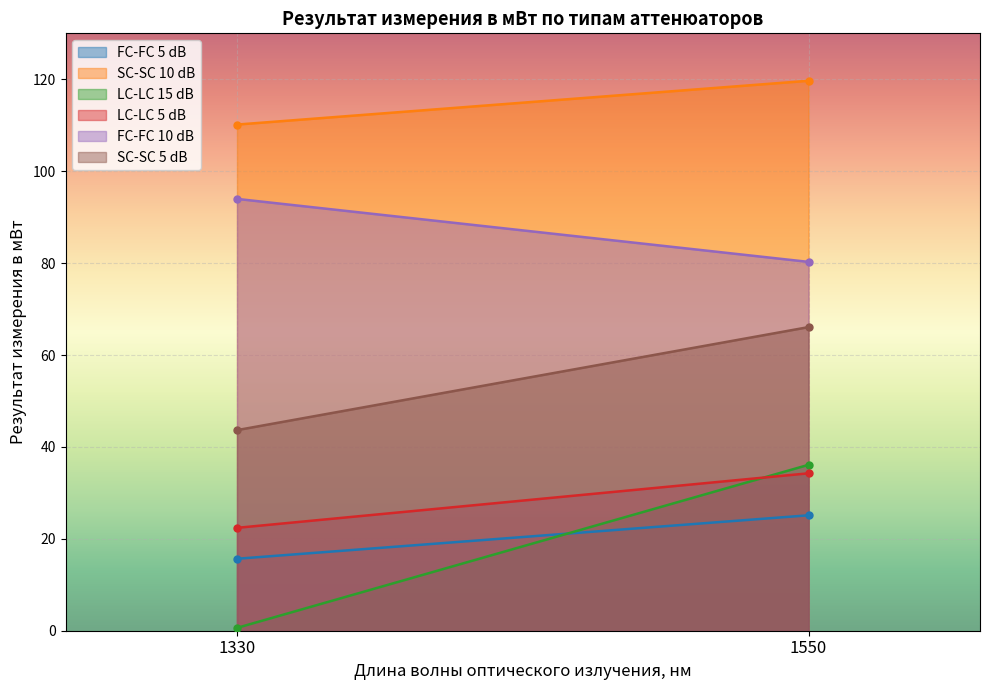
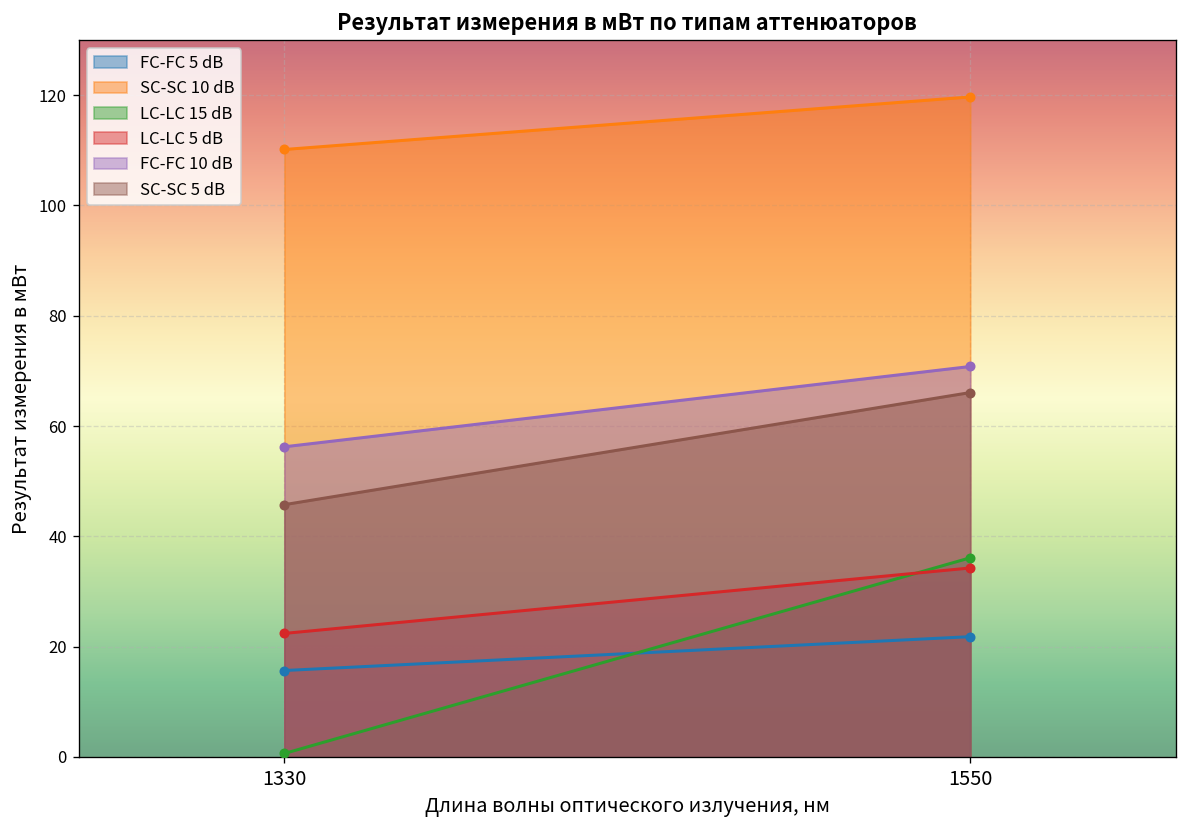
FC-FC 10 dB, 1330: 94 -> 56
SC-SC 5 dB, 1330: 44 -> 46
FC-FC 5 dB, 1550: 25 -> 22
FC-FC 10 dB, 1550: 80 -> 71
